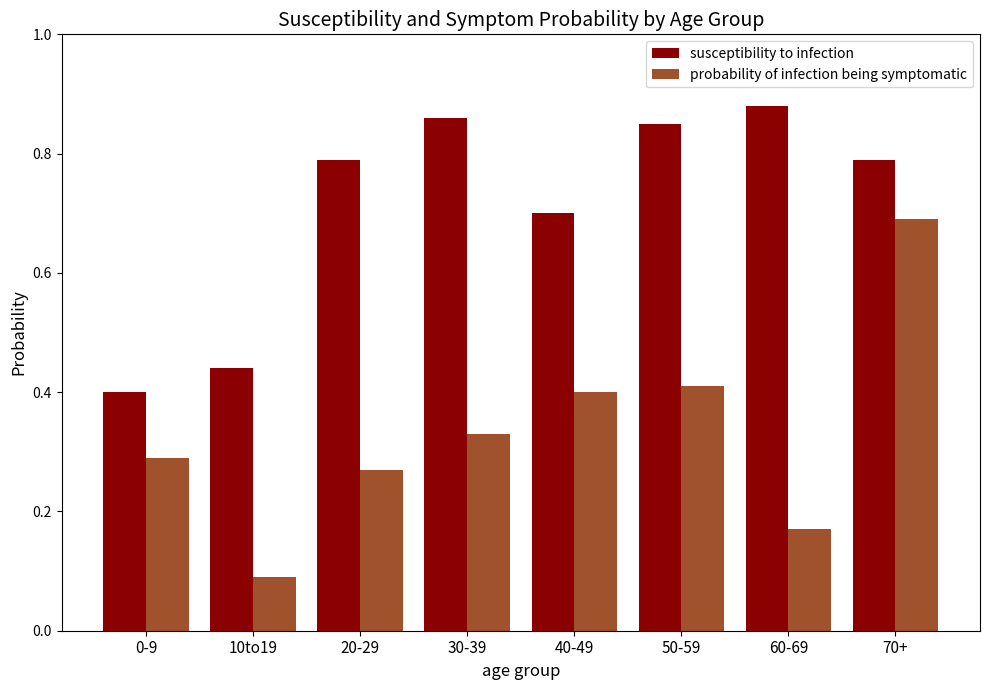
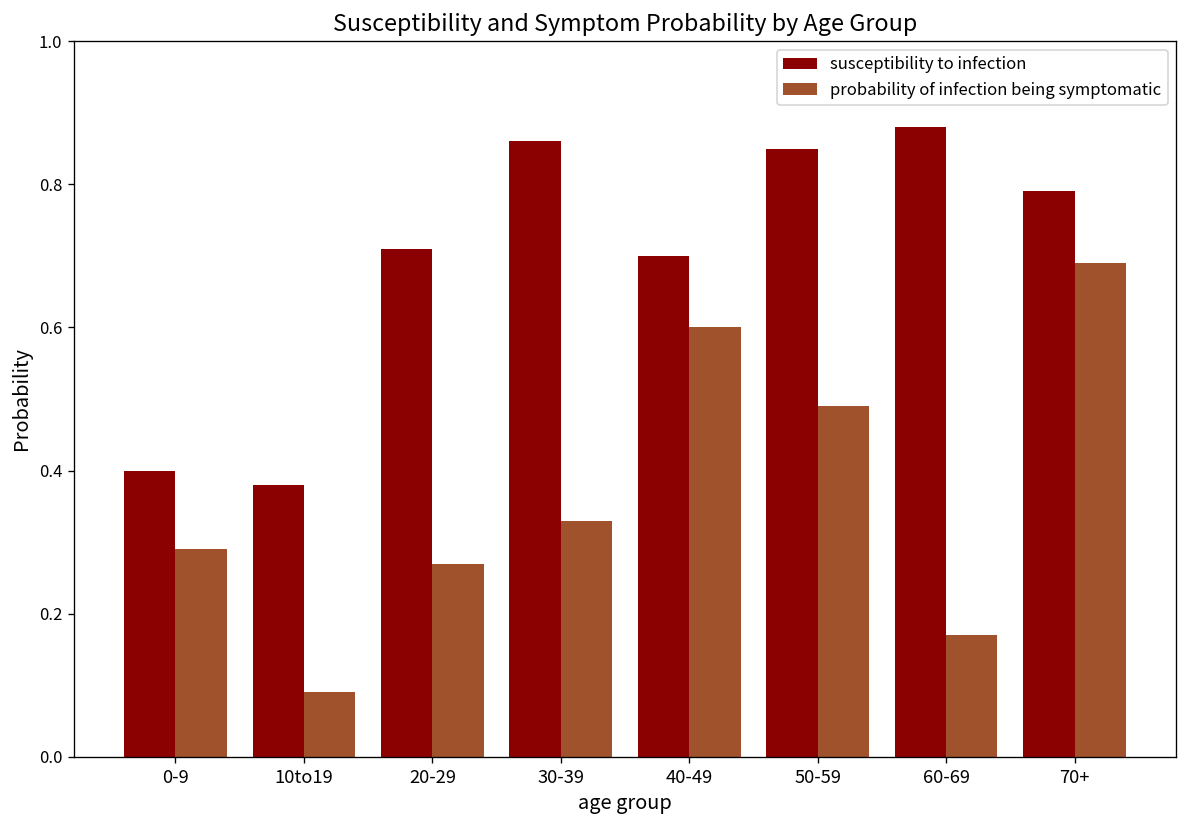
susceptibility to infection, 10to19: 0.44 -> 0.38
susceptibility to infection, 20-29: 0.79 -> 0.71
probability of infection being symptomatic, 40-49: 0.4 -> 0.6
probability of infection being symptomatic, 50-59: 0.41 -> 0.49
